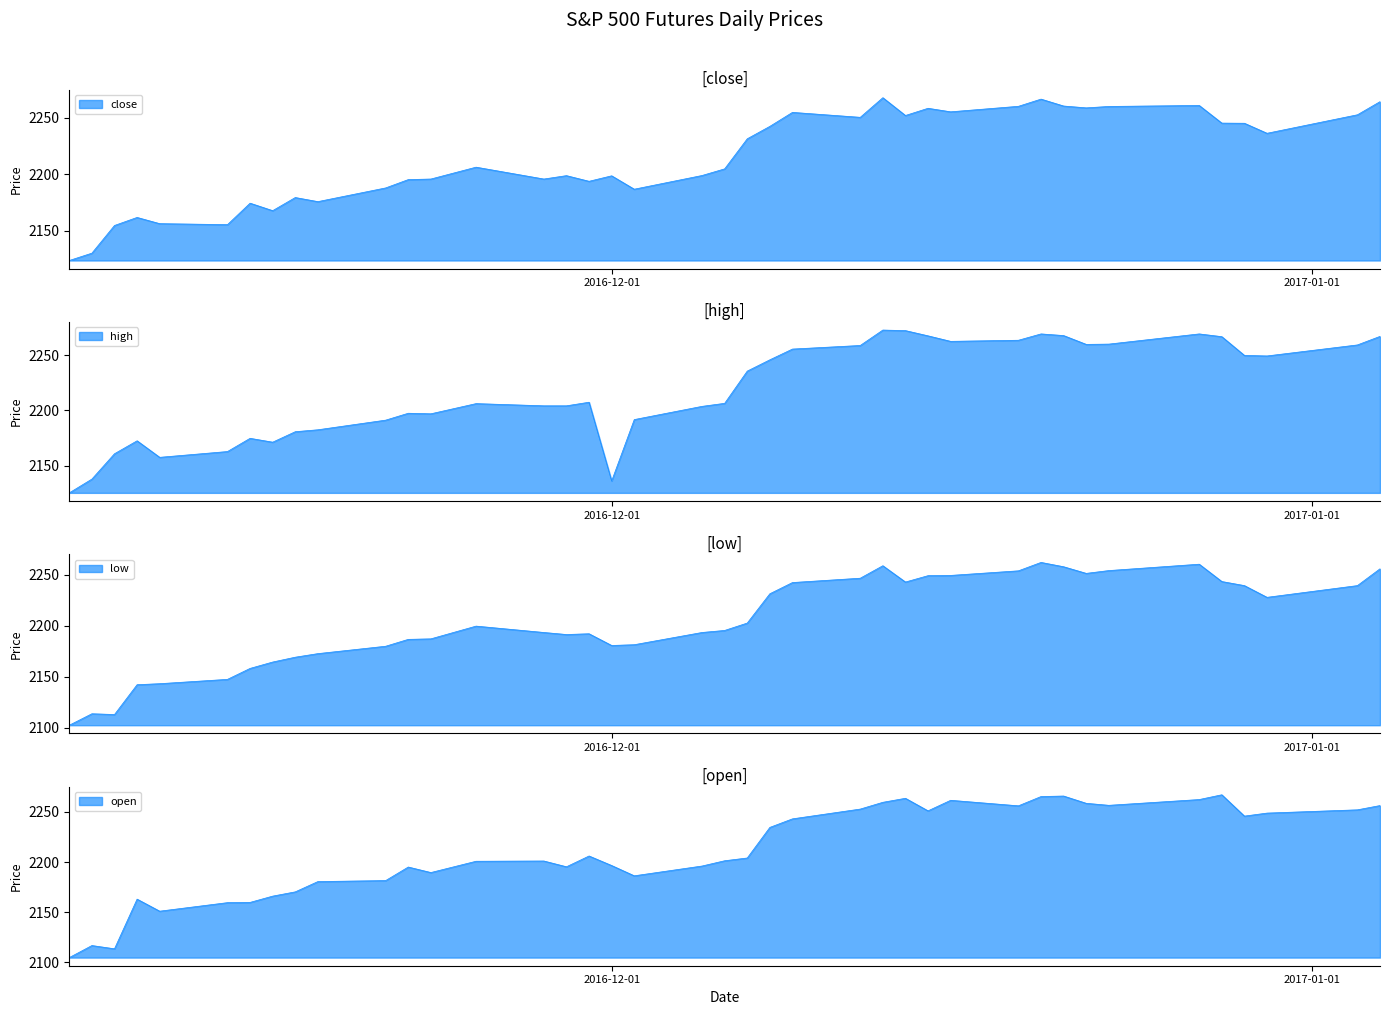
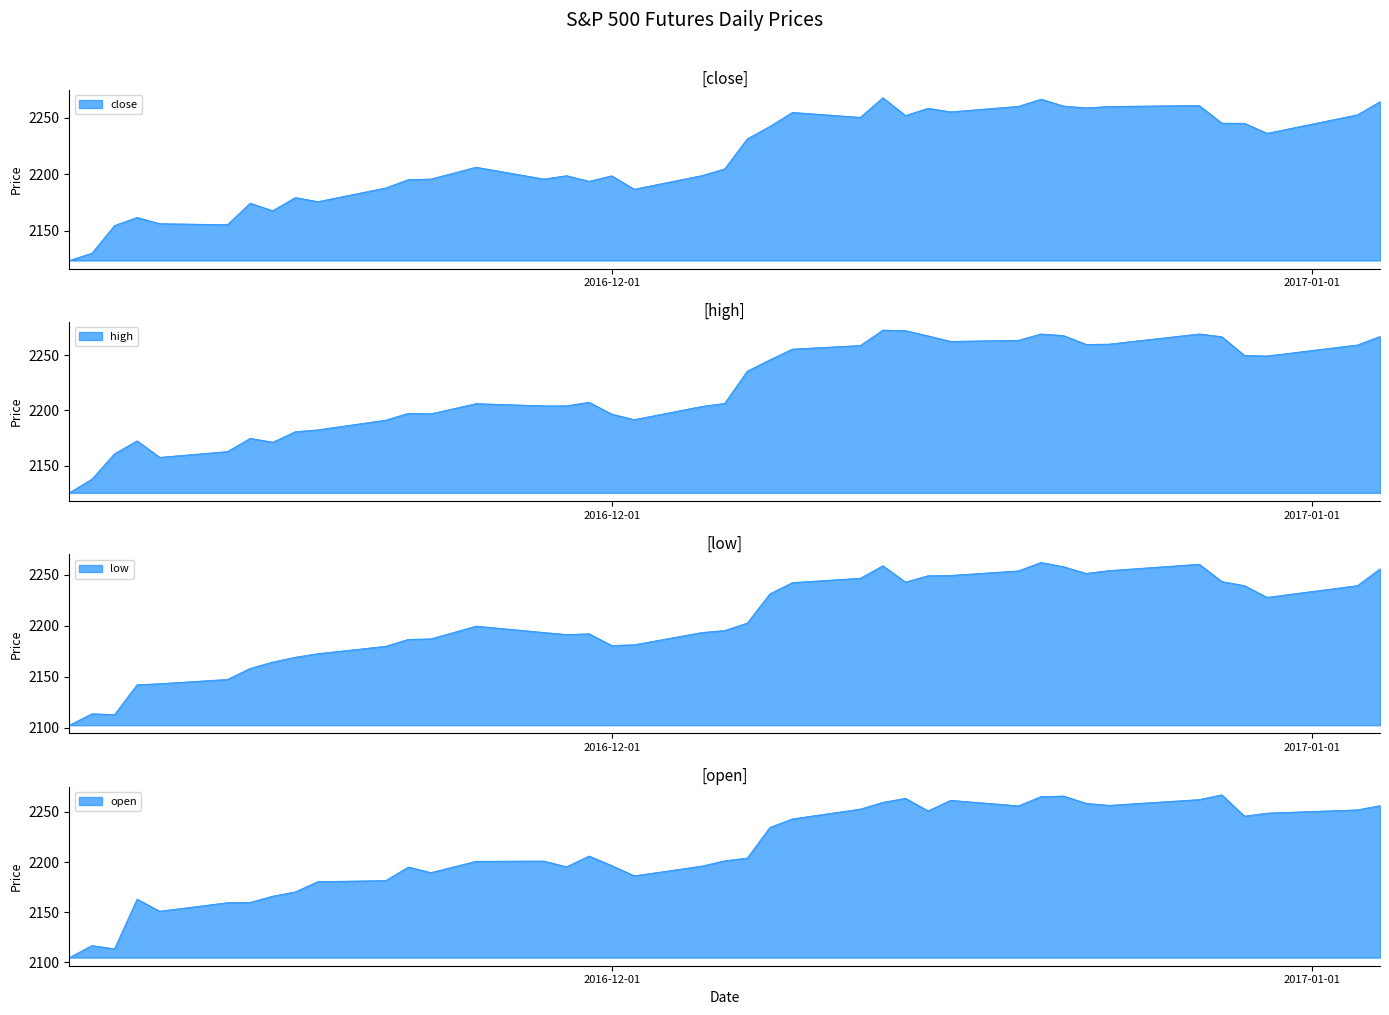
[high], 2016-12-01: 2136 -> 2197
